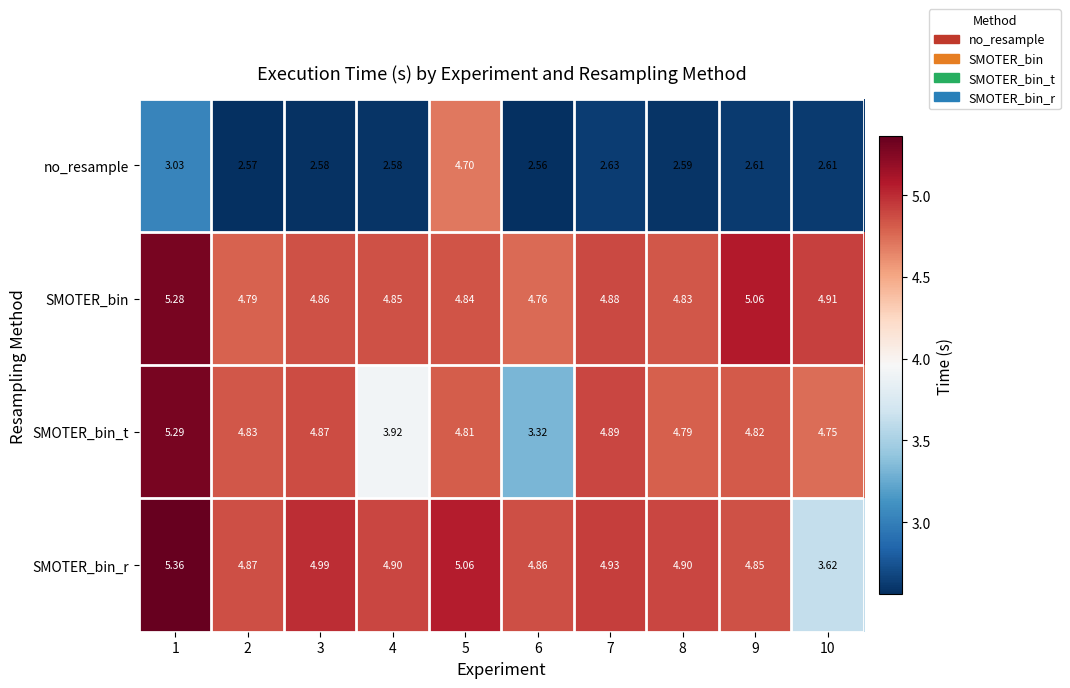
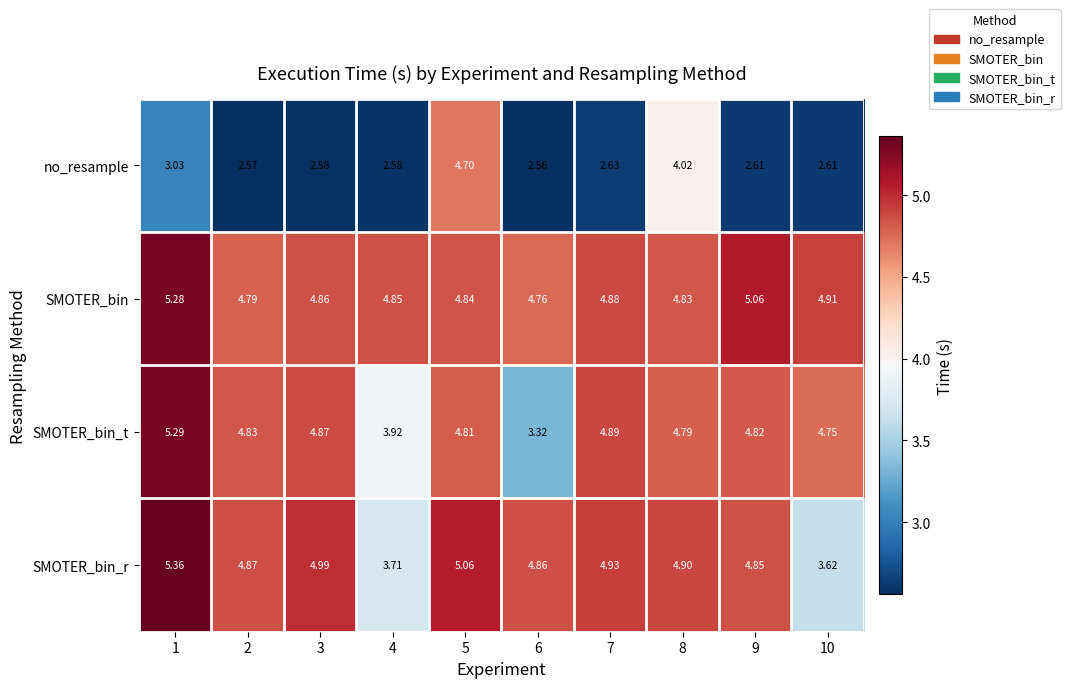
no_resample, 8: 2.59 -> 4.02
SMOTER_bin_r, 4: 4.90 -> 3.71
